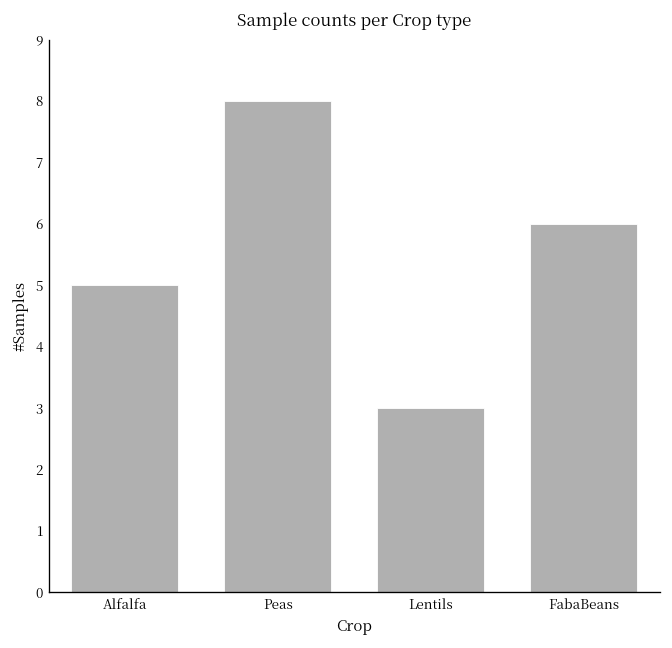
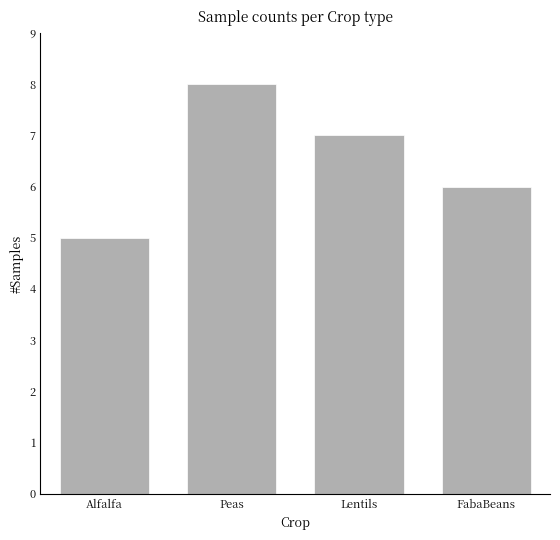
Lentils: 3 -> 7
